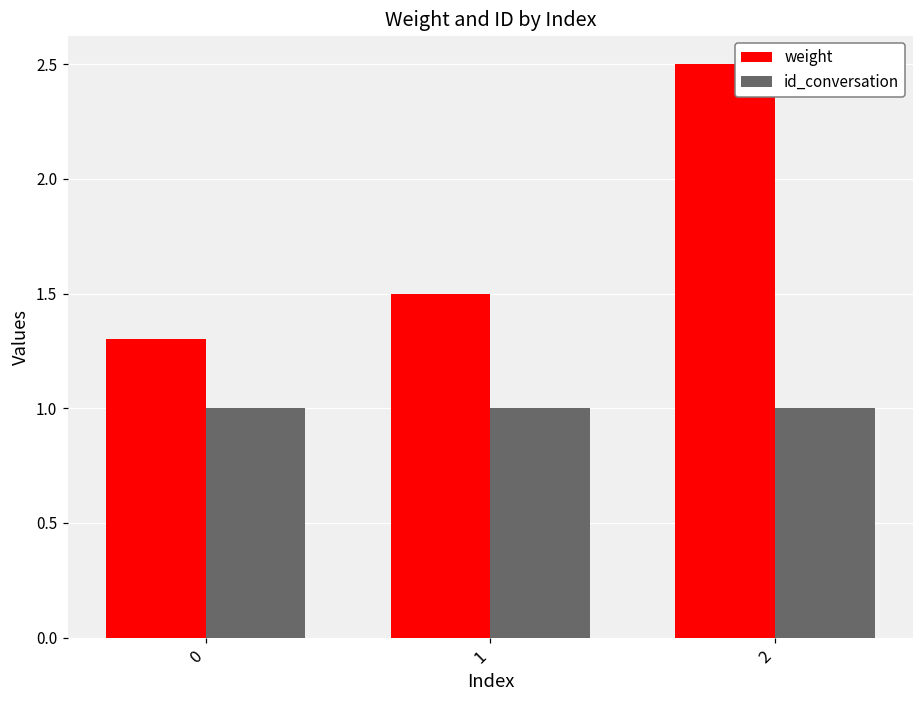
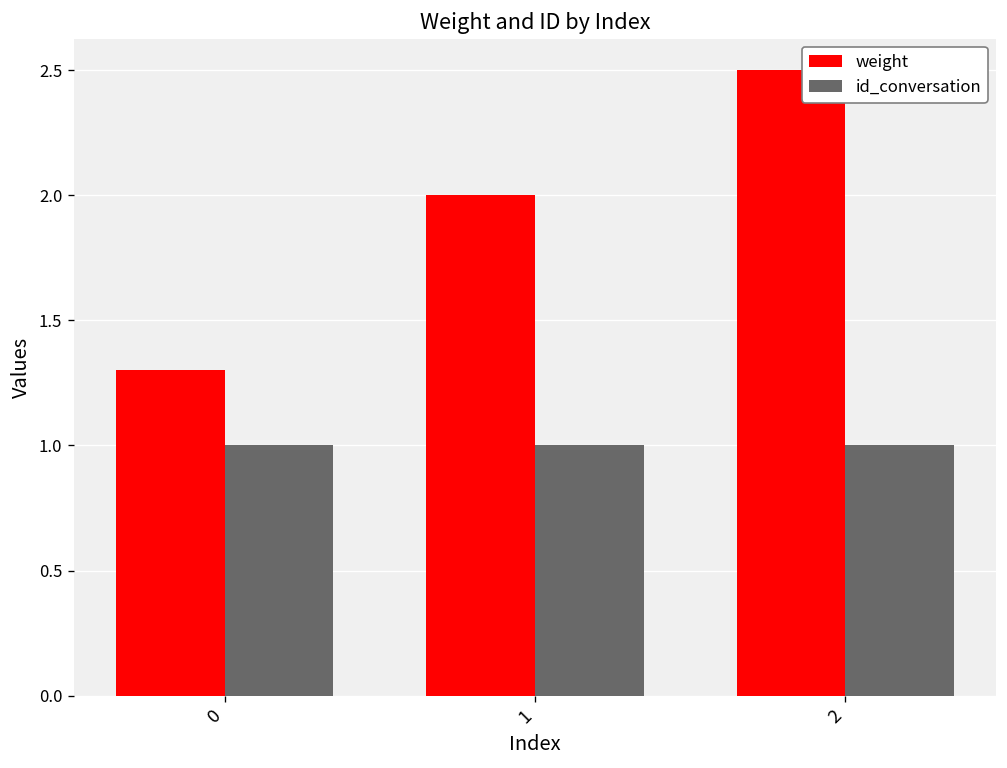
weight, 1: 1.5 -> 2.0
